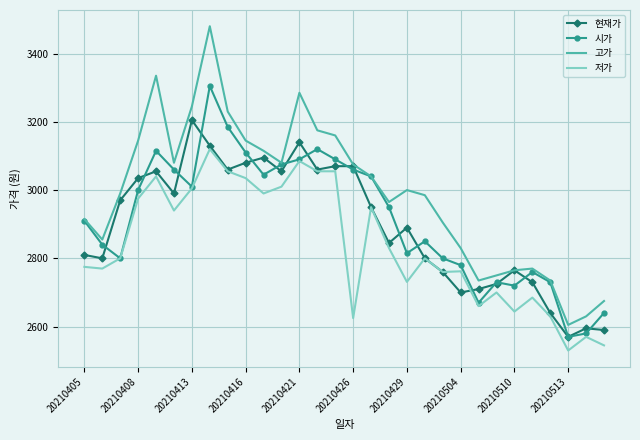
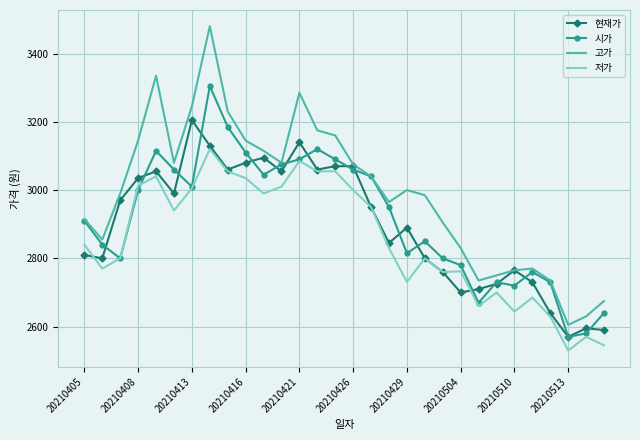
저가, 20210405: 2780 -> 2840
저가, 20210408: 2980 -> 3010
저가, 20210426: 2630 -> 3000
